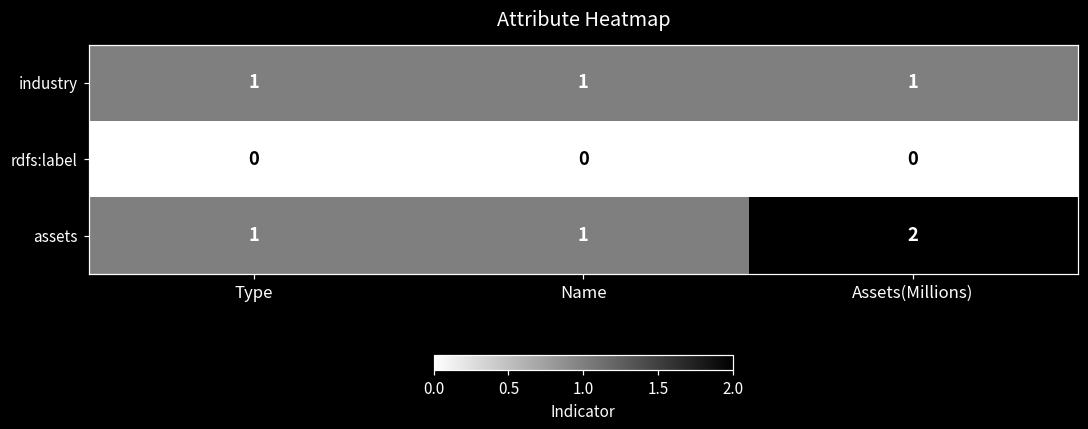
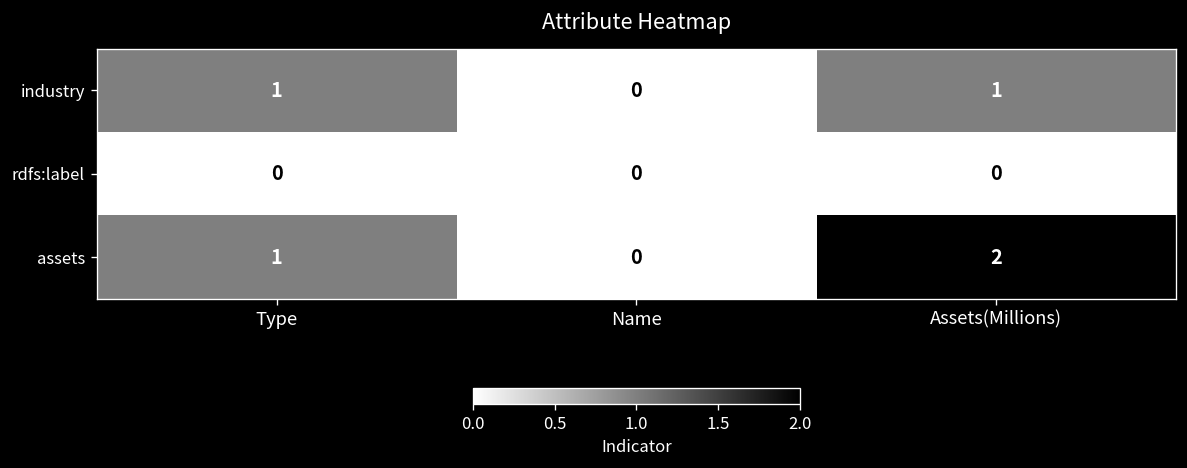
industry, Name: 1 -> 0
assets, Name: 1 -> 0
